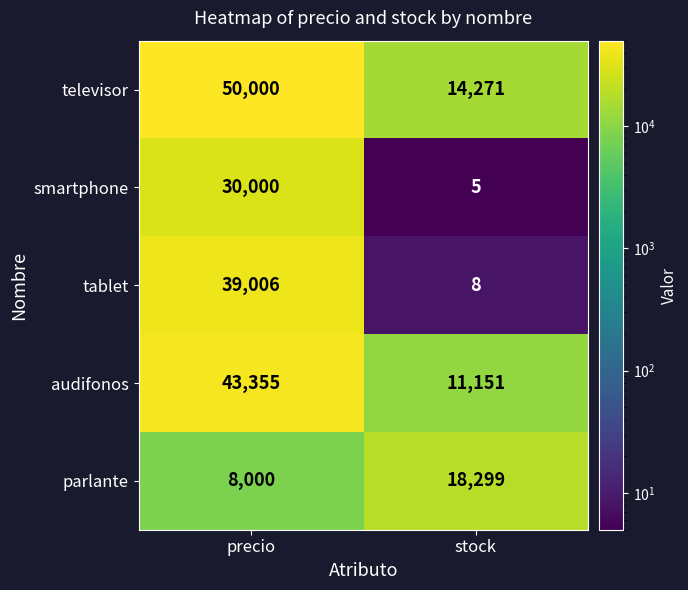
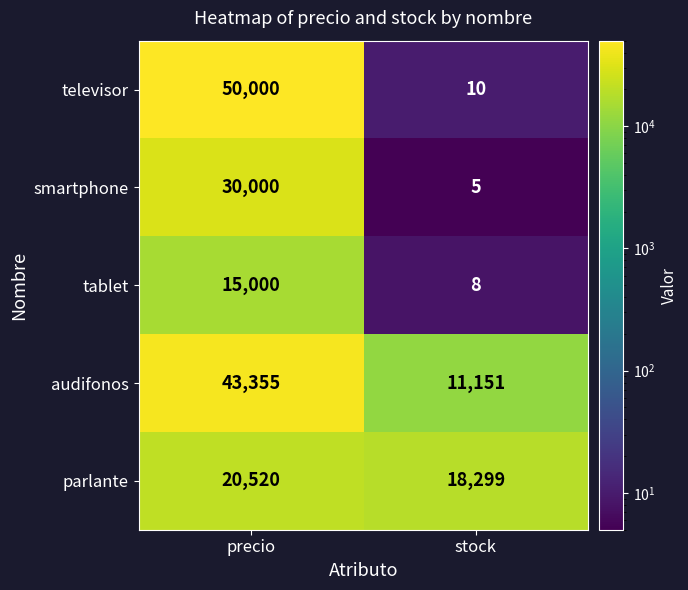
televisor, stock: 14,271 -> 10
tablet, precio: 39,006 -> 15,000
parlante, precio: 8,000 -> 20,520
